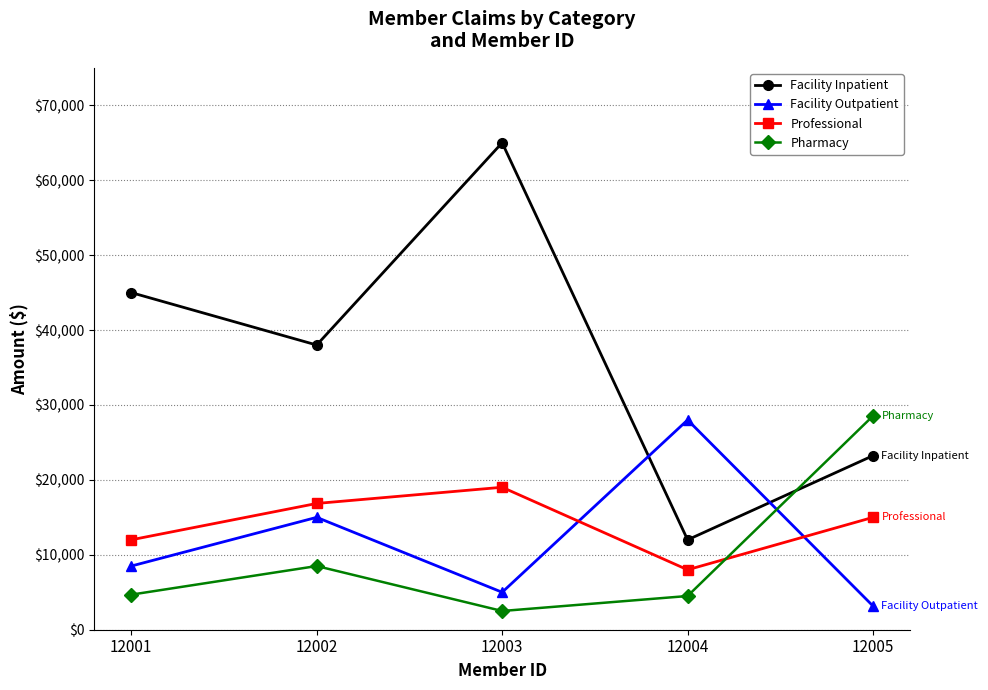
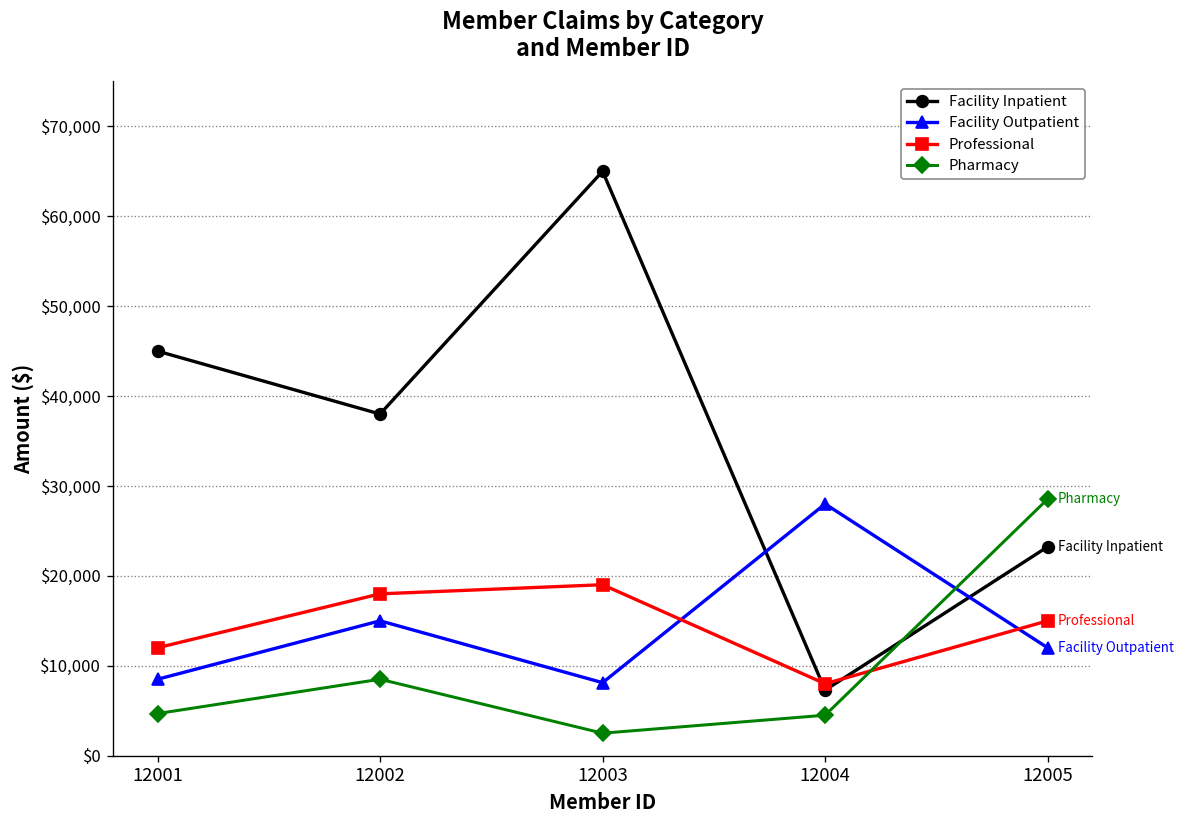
Professional, 12002: $17,000 -> $18,000
Facility Outpatient, 12003: $5,000 -> $8,000
Facility Inpatient, 12004: $12,000 -> $7,000
Facility Outpatient, 12005: $3,000 -> $12,000
